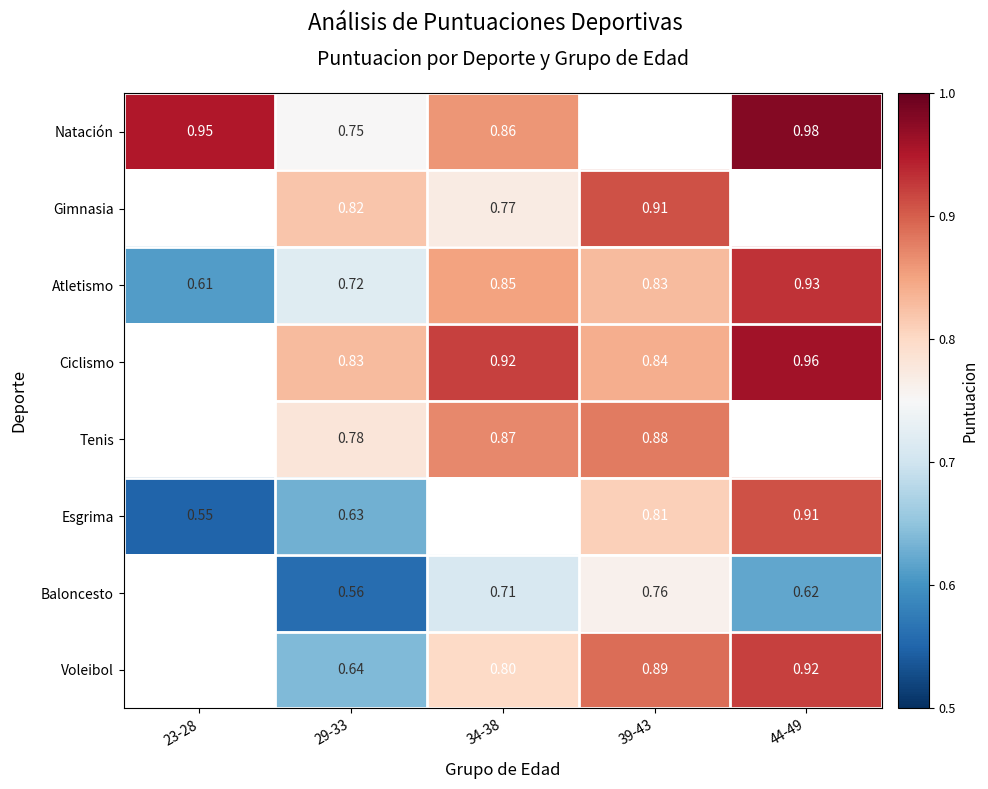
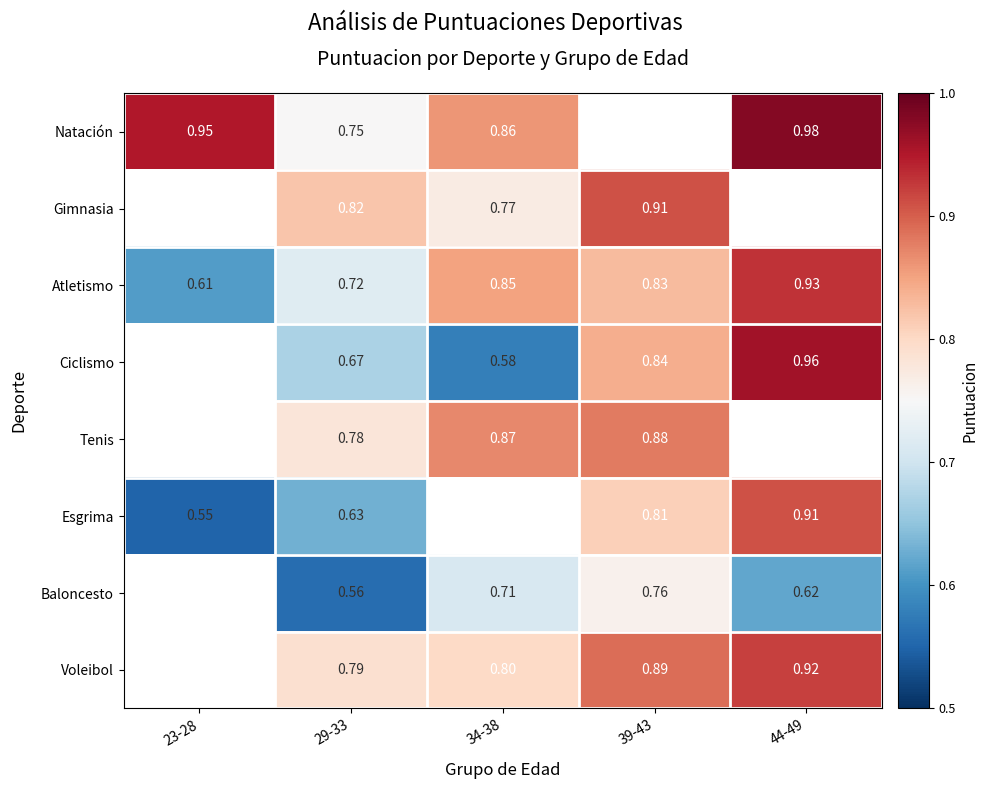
Ciclismo, 29-33: 0.83 -> 0.67
Ciclismo, 34-38: 0.92 -> 0.58
Voleibol, 29-33: 0.64 -> 0.79
